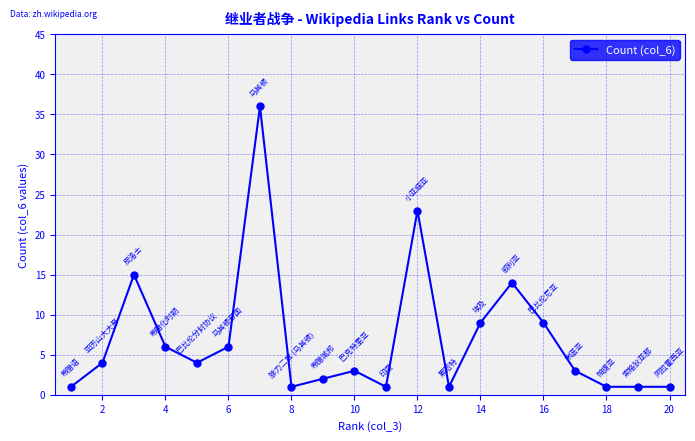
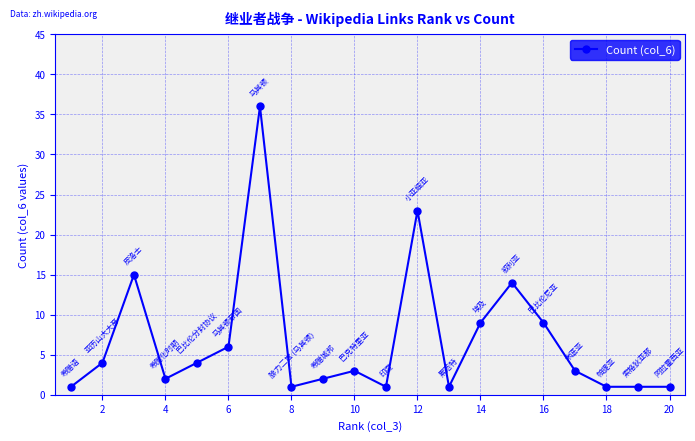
4: 6 -> 2
